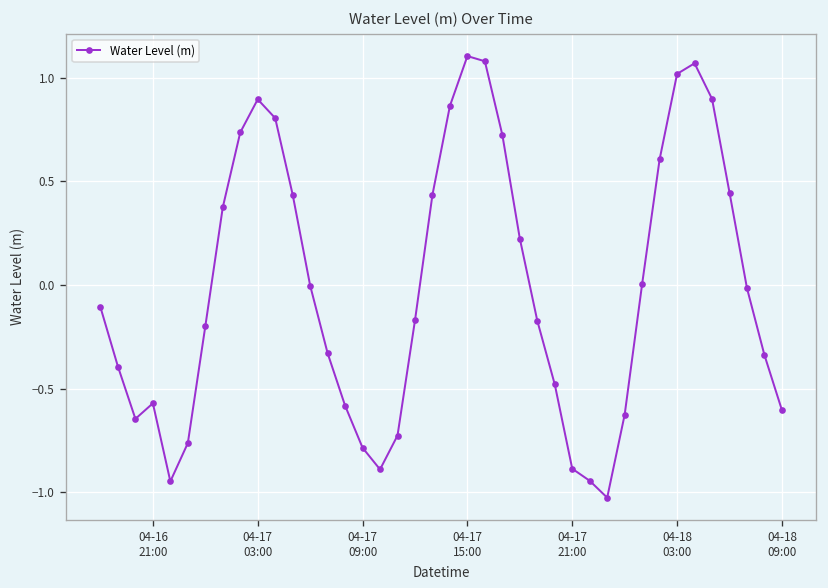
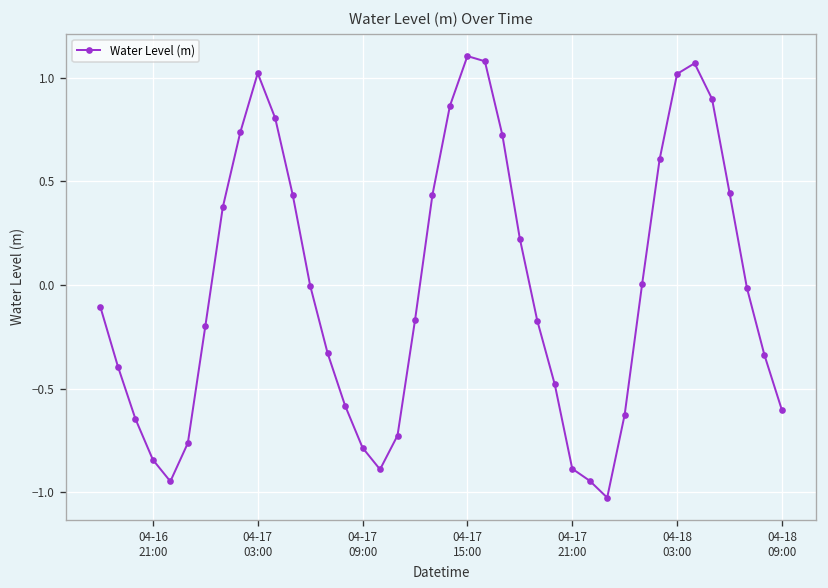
04-16 21:00: -0.57 -> -0.84
04-17 03:00: 0.90 -> 1.02
